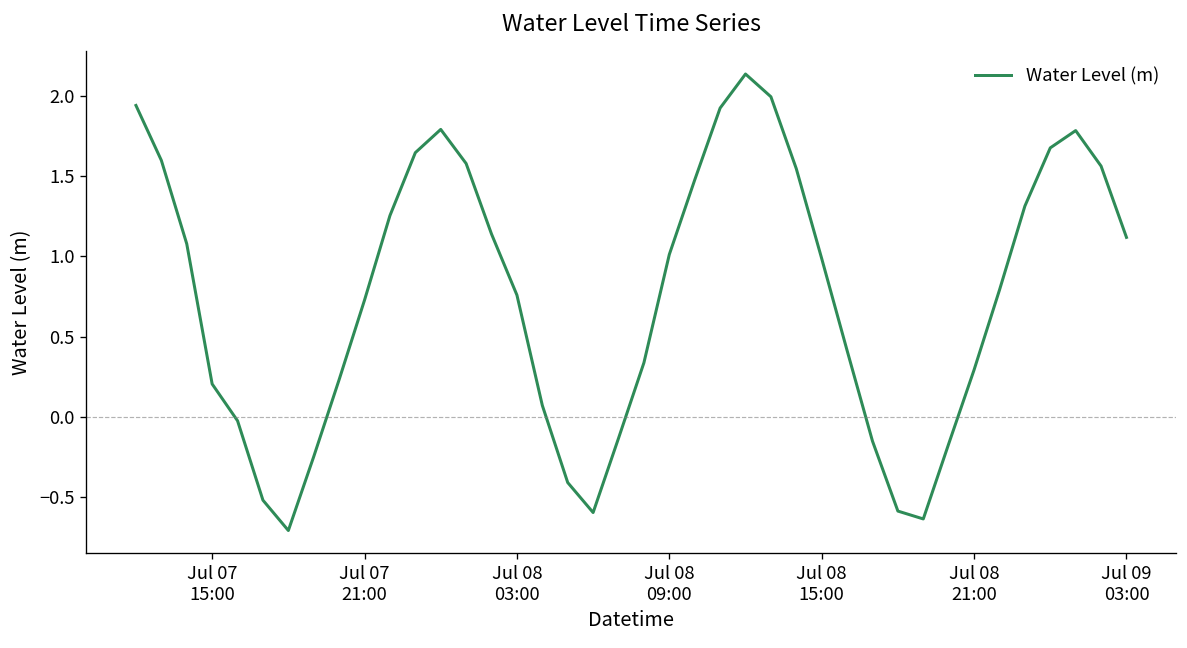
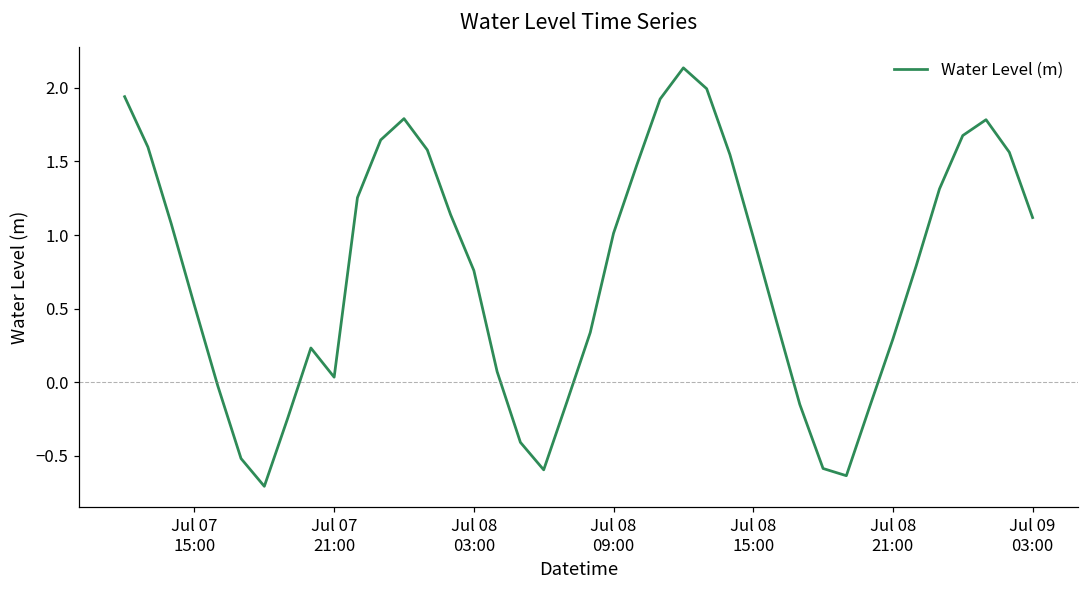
Jul 07 15:00: 0.21 -> 0.52
Jul 07 21:00: 0.73 -> 0.04
